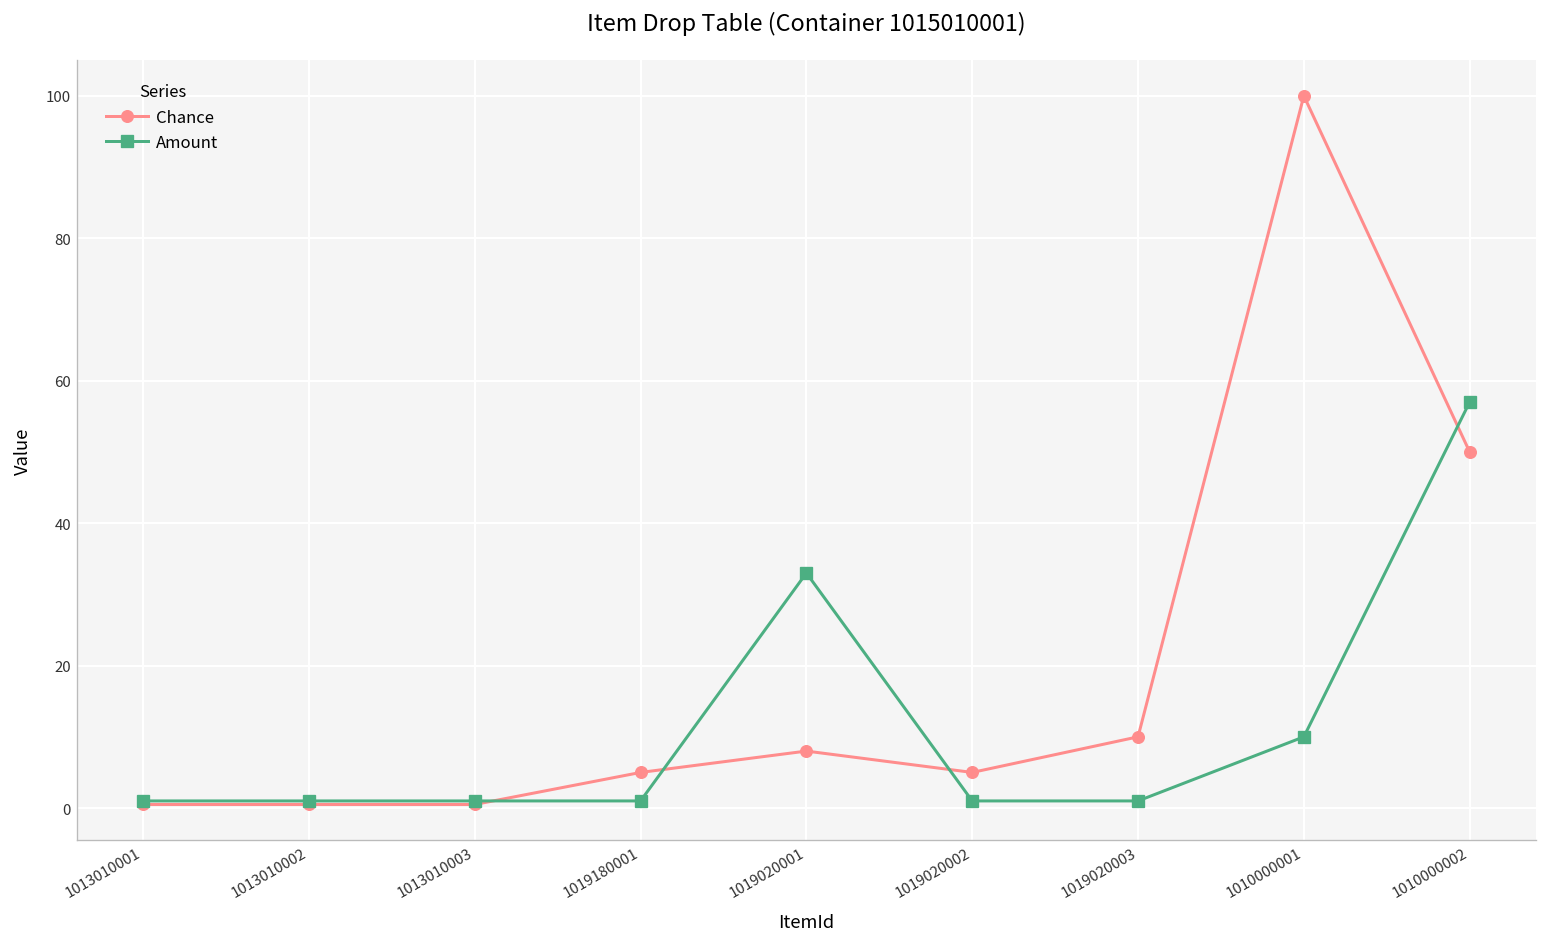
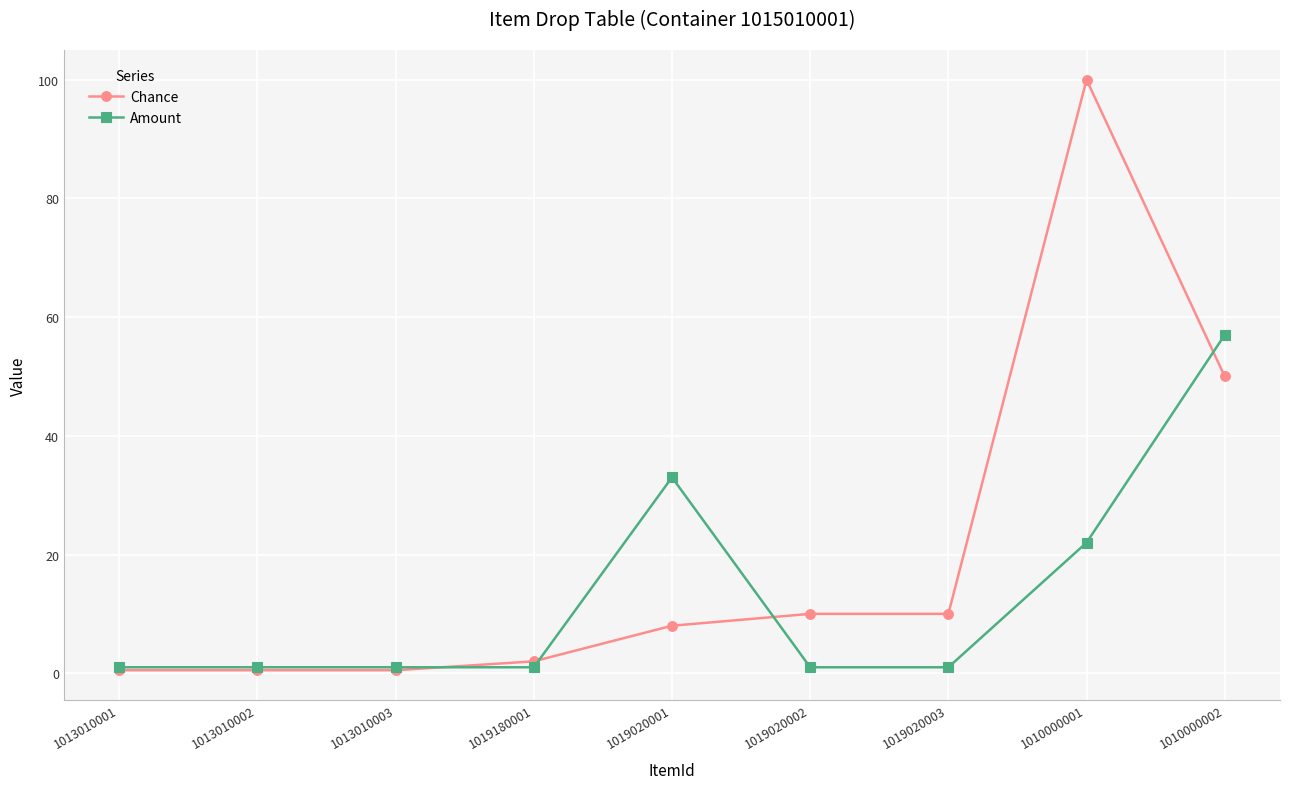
Chance, 1019180001: 5 -> 2
Chance, 1019020002: 5 -> 10
Amount, 1010000001: 10 -> 22
